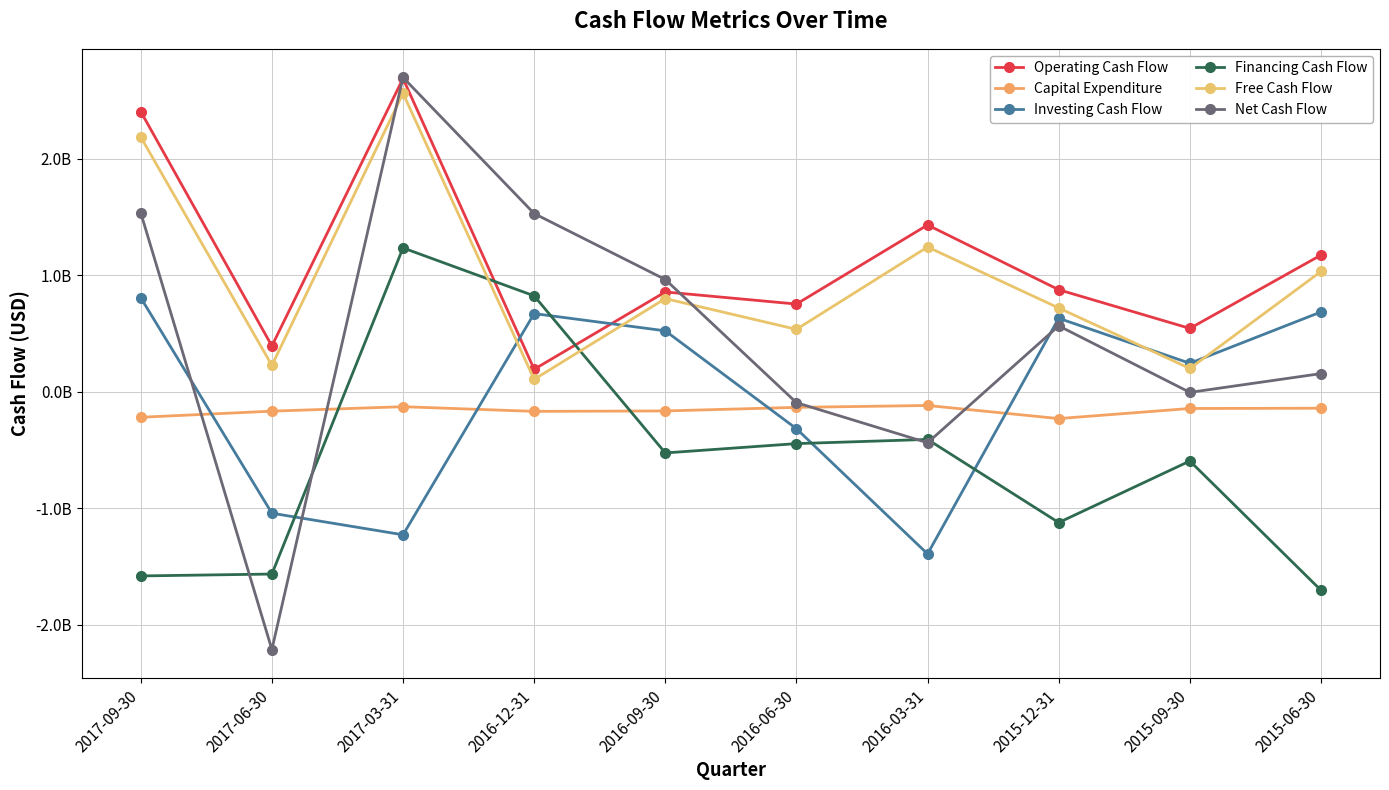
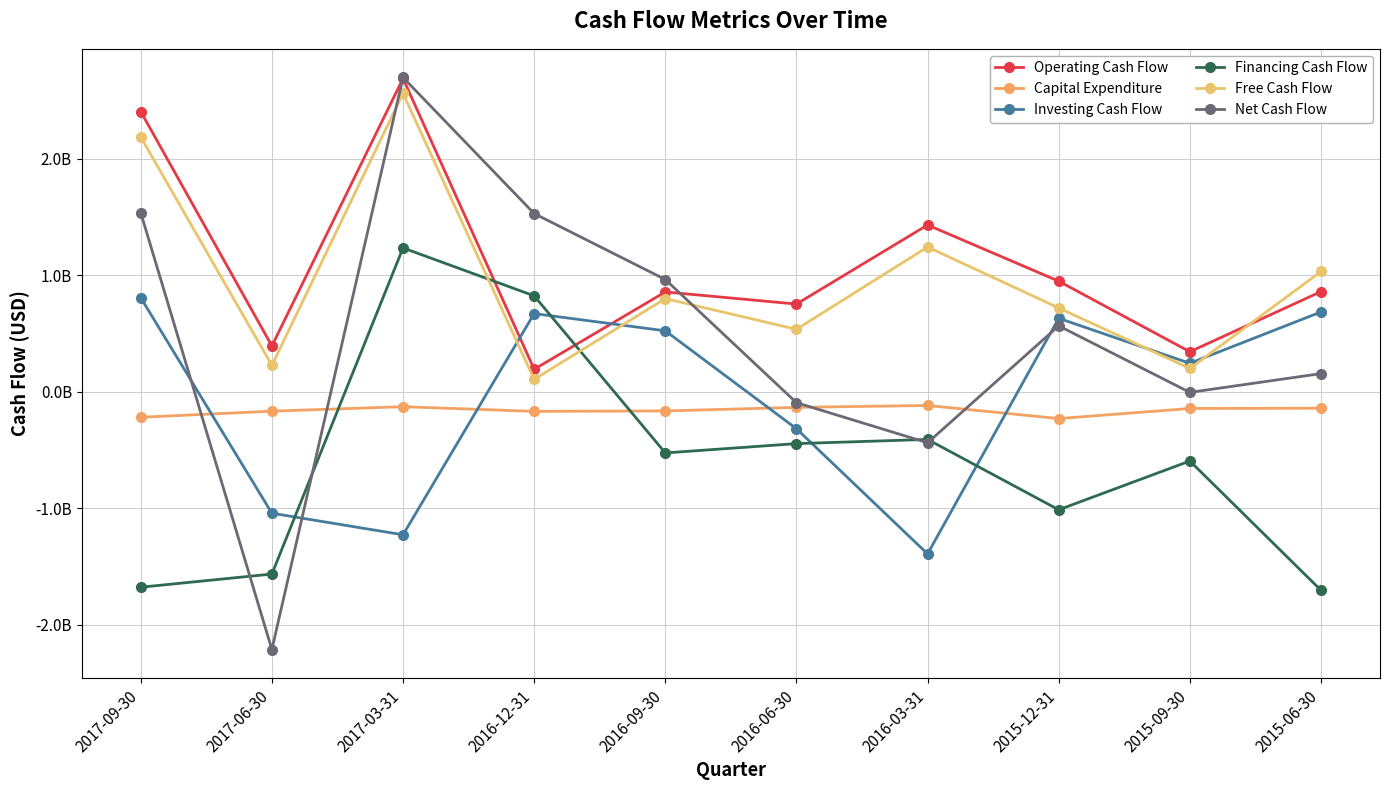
Financing Cash Flow, 2017-09-30: -1580000000 -> -1680000000
Operating Cash Flow, 2015-12-31: 880000000 -> 950000000
Financing Cash Flow, 2015-12-31: -1120000000 -> -1010000000
Operating Cash Flow, 2015-09-30: 540000000 -> 340000000
Operating Cash Flow, 2015-06-30: 1170000000 -> 860000000
